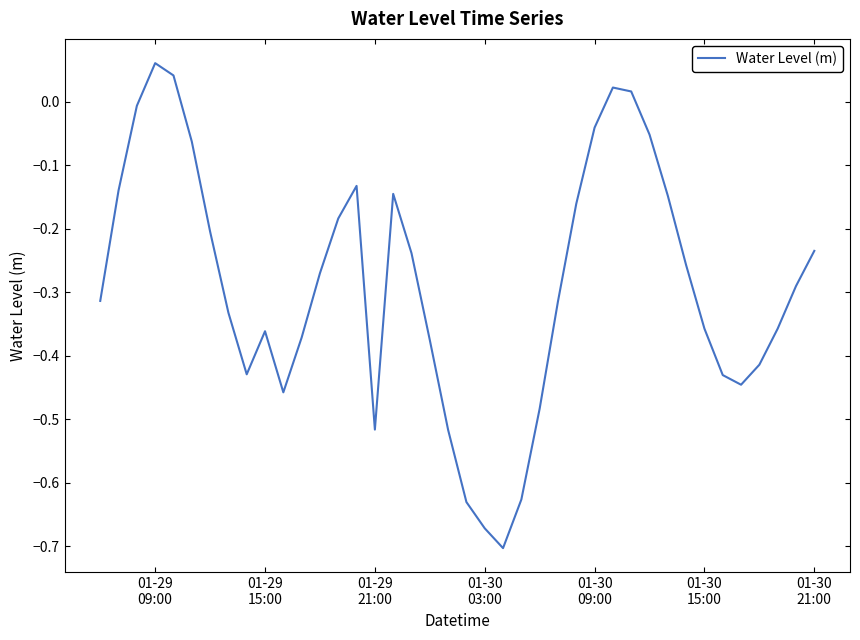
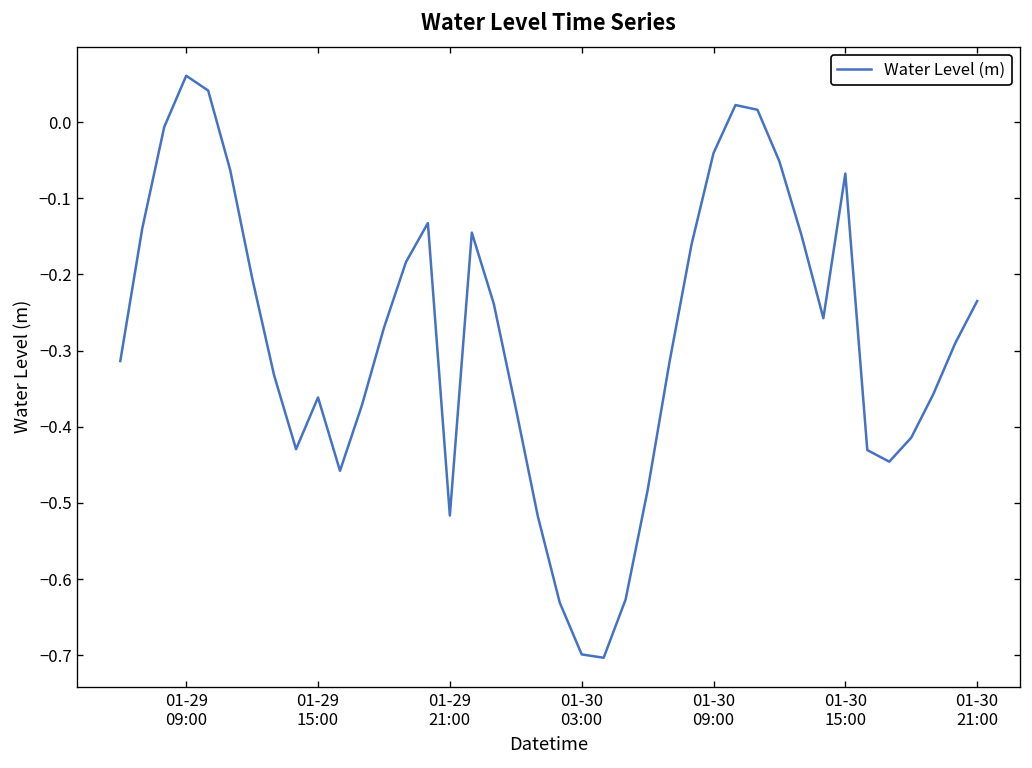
01-30 03:00: -0.67 -> -0.70
01-30 15:00: -0.36 -> -0.07
